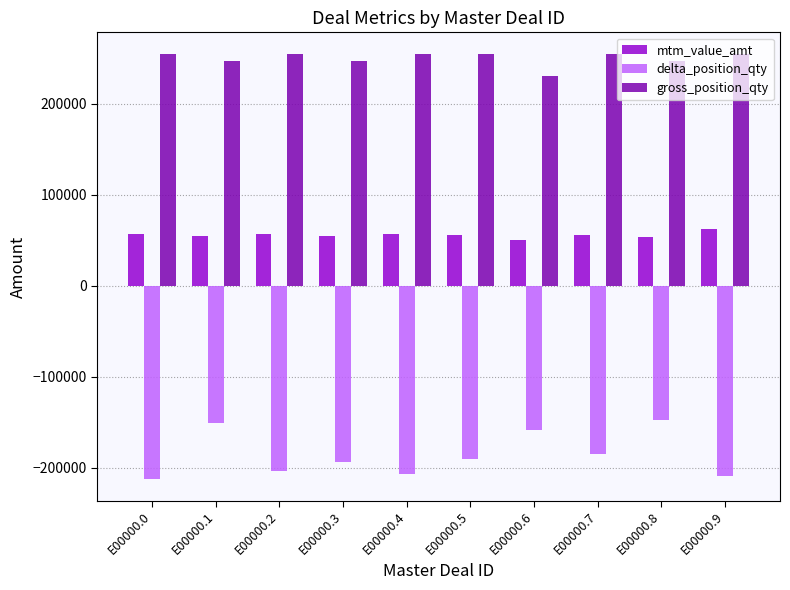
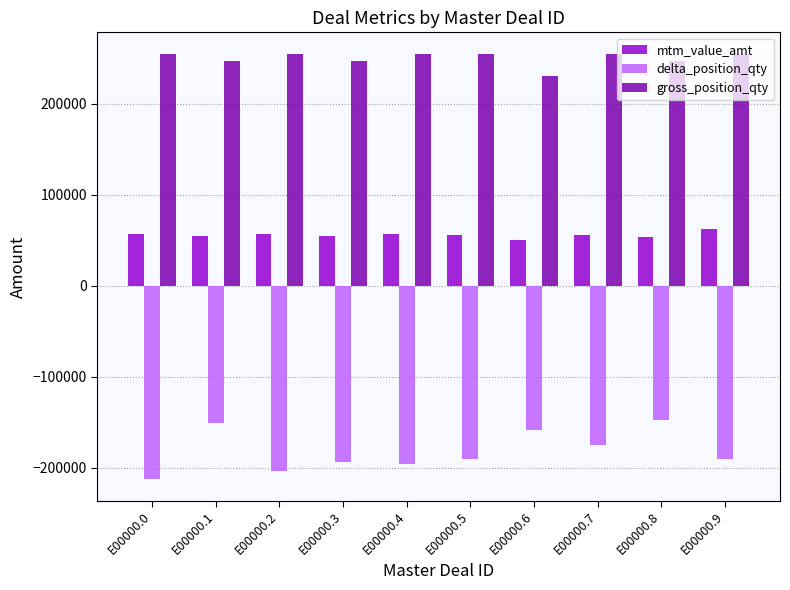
delta_position_qty, E00000.4: -210000 -> -200000
delta_position_qty, E00000.7: -180000 -> -170000
delta_position_qty, E00000.9: -210000 -> -190000
